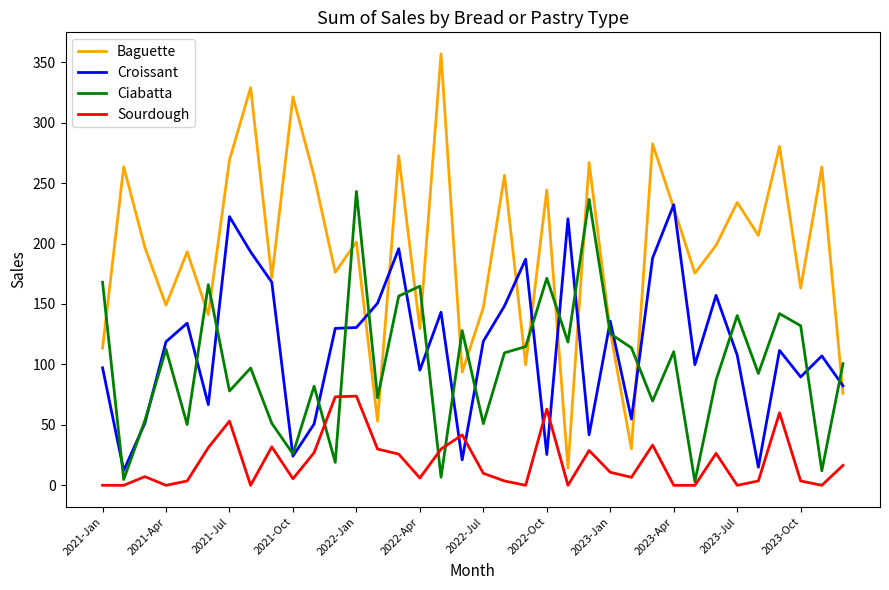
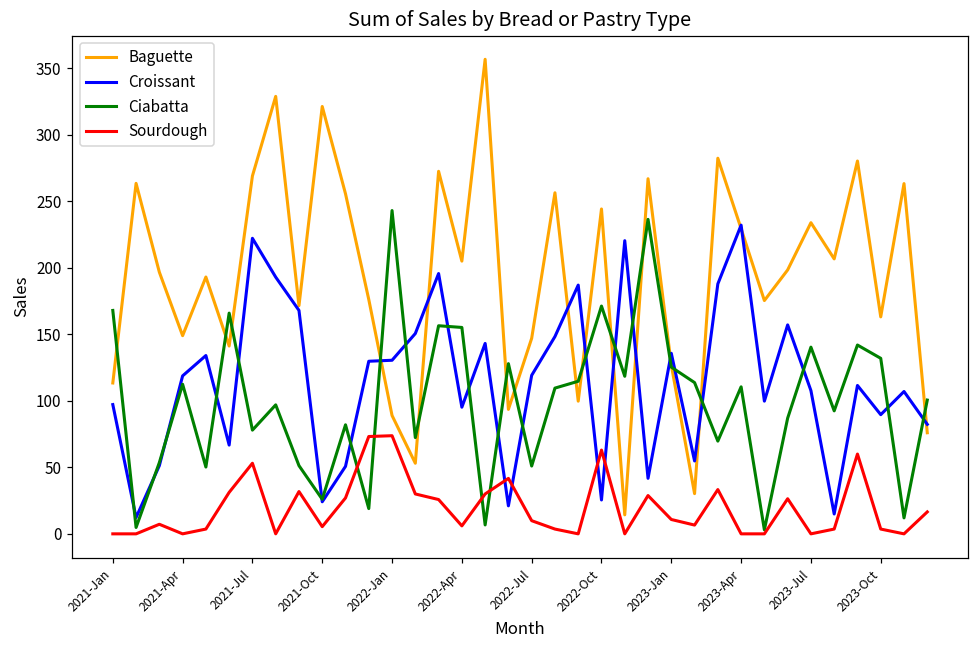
Baguette, 2022-Jan: 201 -> 89
Baguette, 2022-Apr: 130 -> 205
Ciabatta, 2022-Apr: 165 -> 155
